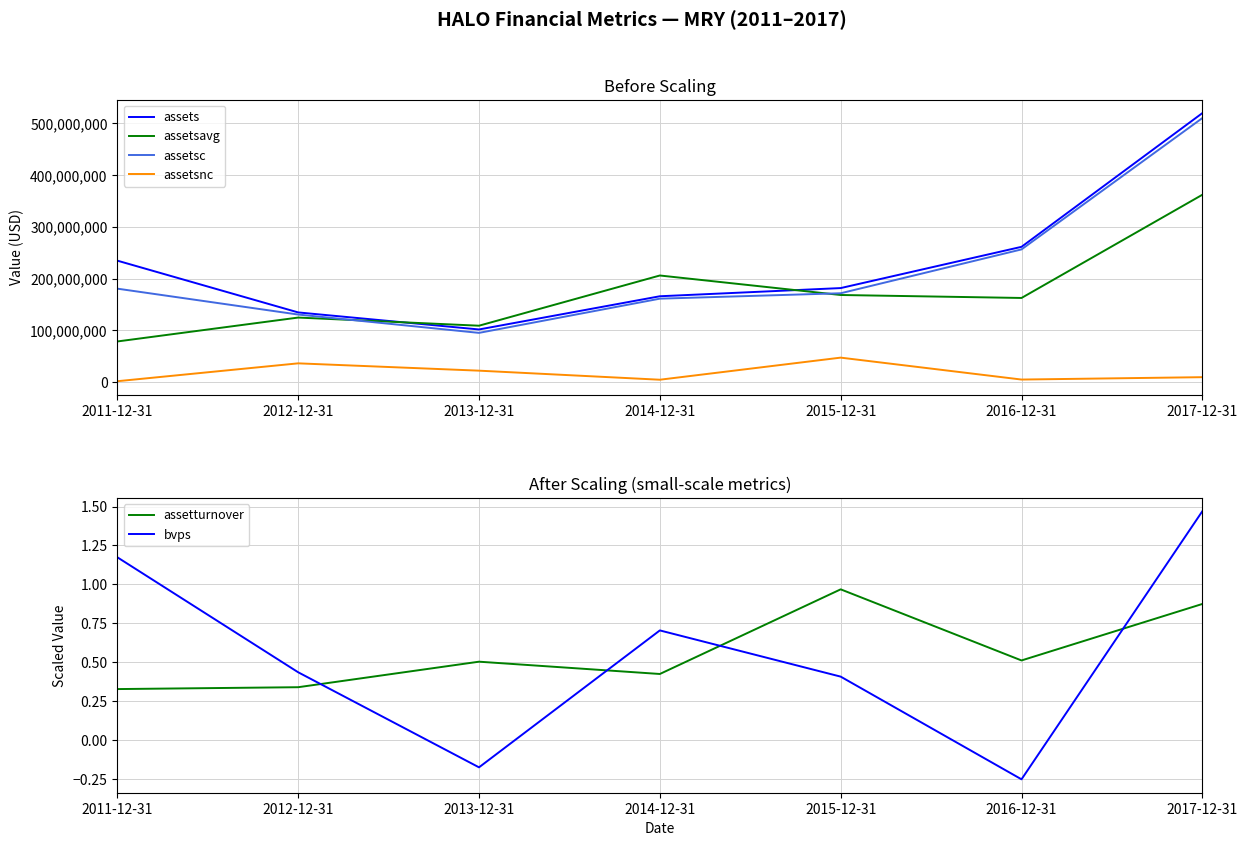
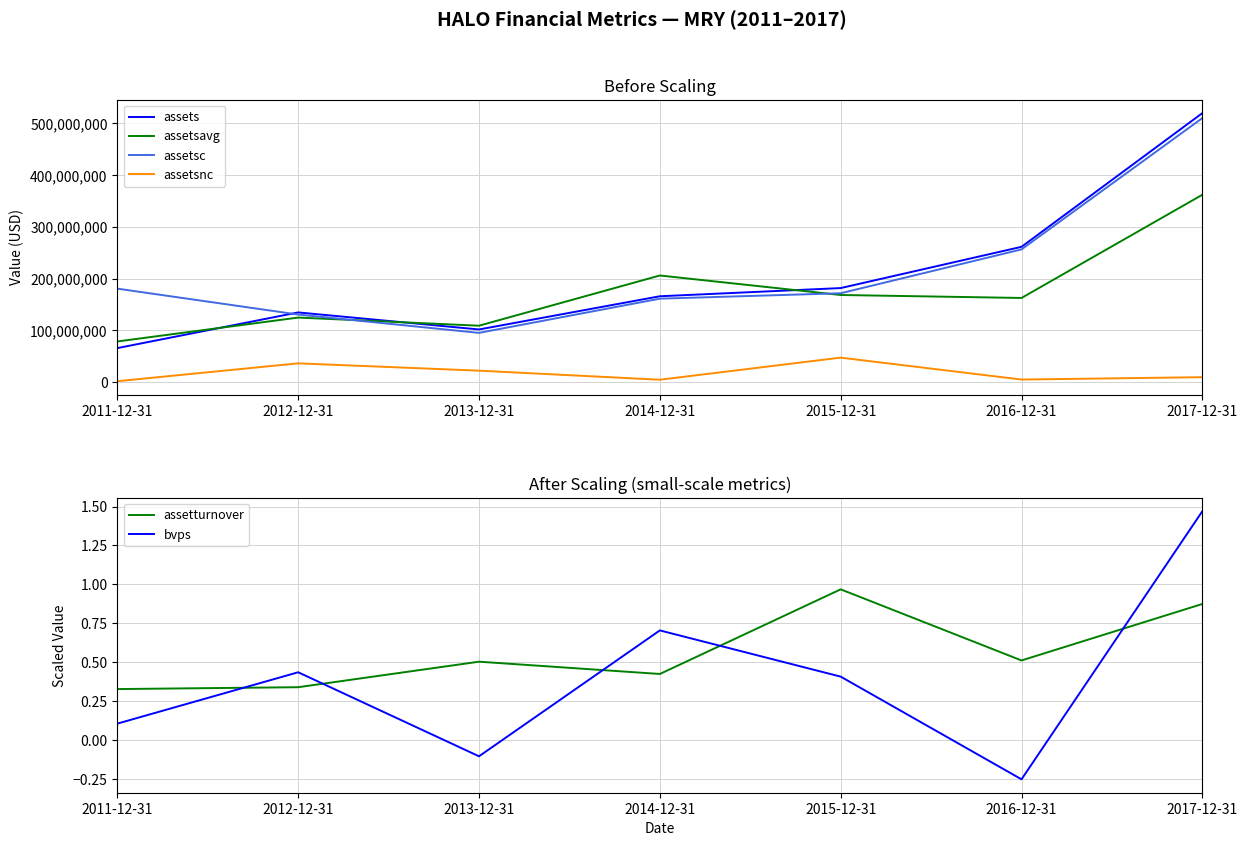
Before Scaling, assets, 2011-12-31: 230,000,000 -> 70,000,000
After Scaling (small-scale metrics), bvps, 2011-12-31: 1.17 -> 0.11
After Scaling (small-scale metrics), bvps, 2013-12-31: -0.18 -> -0.11
